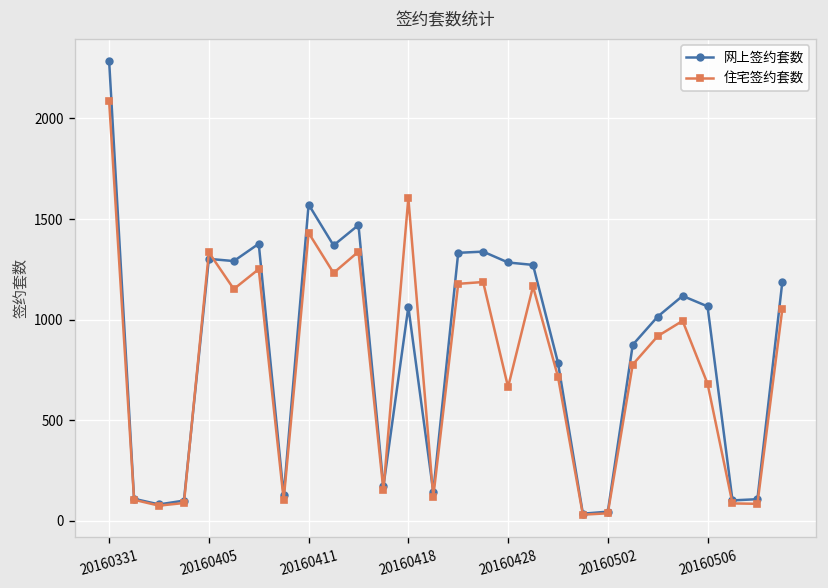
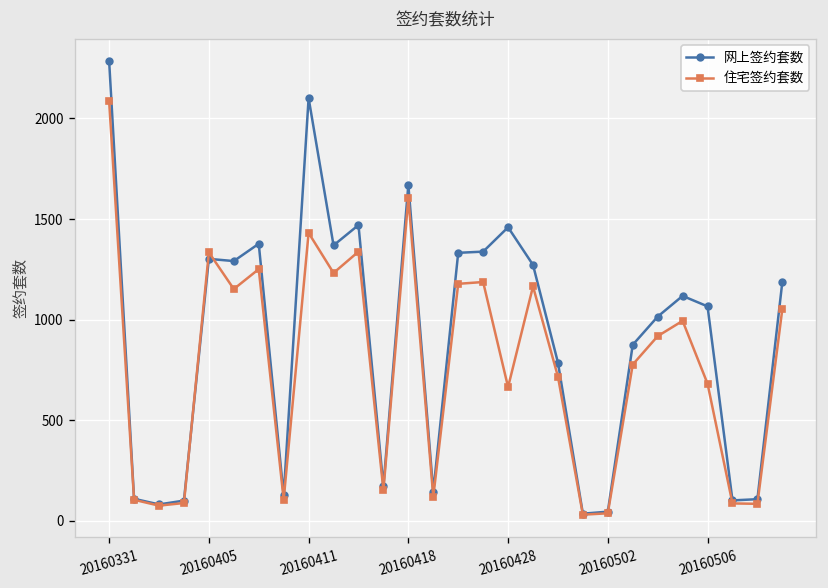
网上签约套数, 20160411: 1570 -> 2100
网上签约套数, 20160418: 1060 -> 1670
网上签约套数, 20160428: 1280 -> 1460
